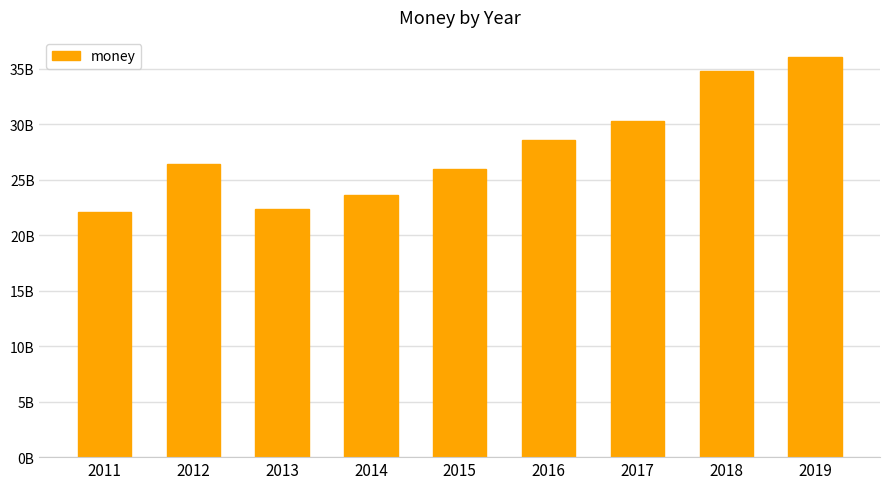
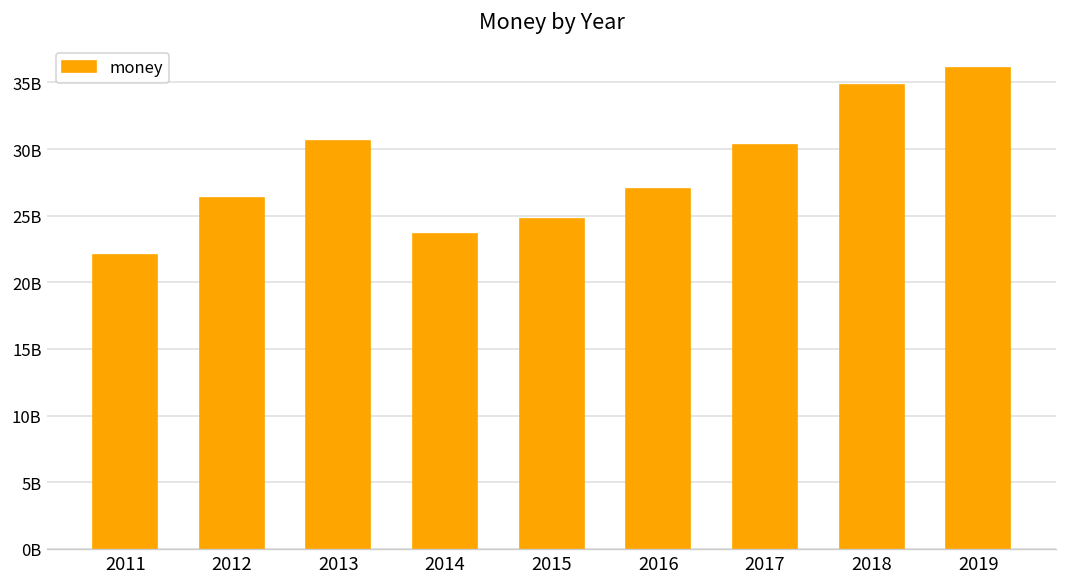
2013: 22300000000 -> 30600000000
2015: 25900000000 -> 24800000000
2016: 28600000000 -> 27000000000
